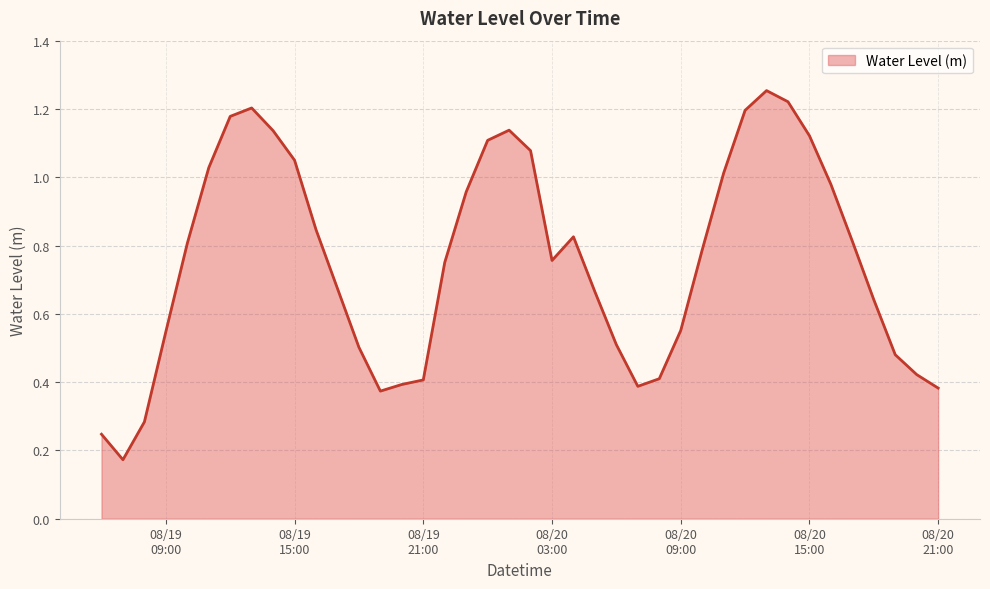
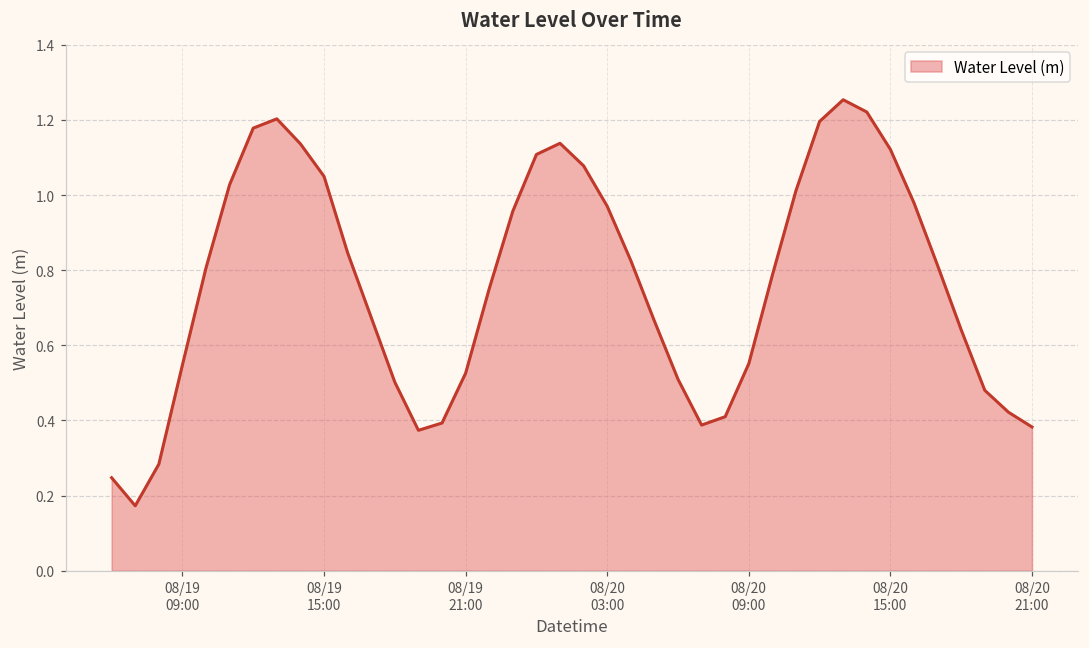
08/19 21:00: 0.41 -> 0.53
08/20 03:00: 0.76 -> 0.97
